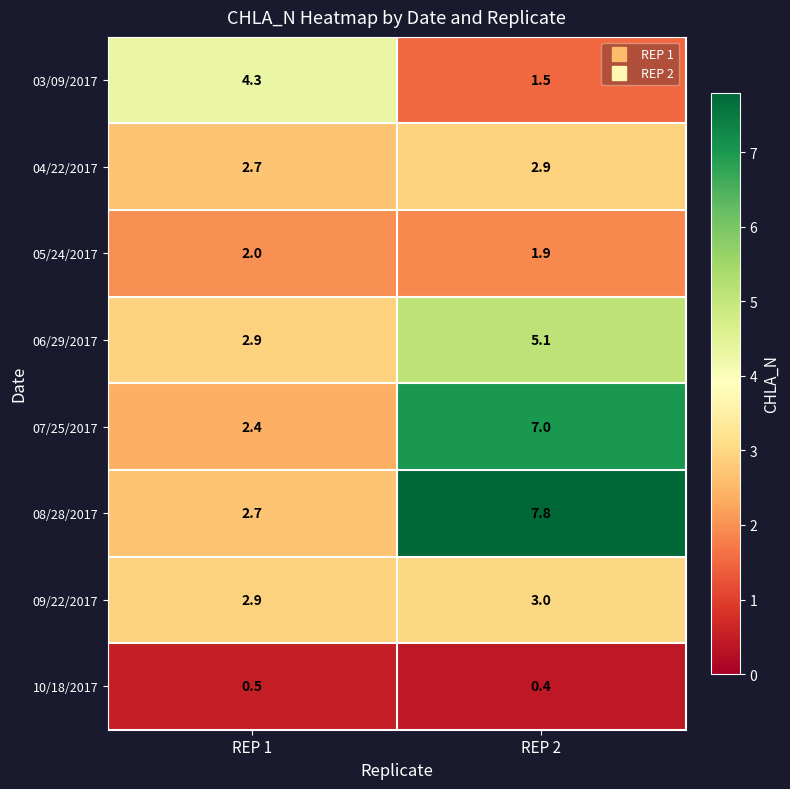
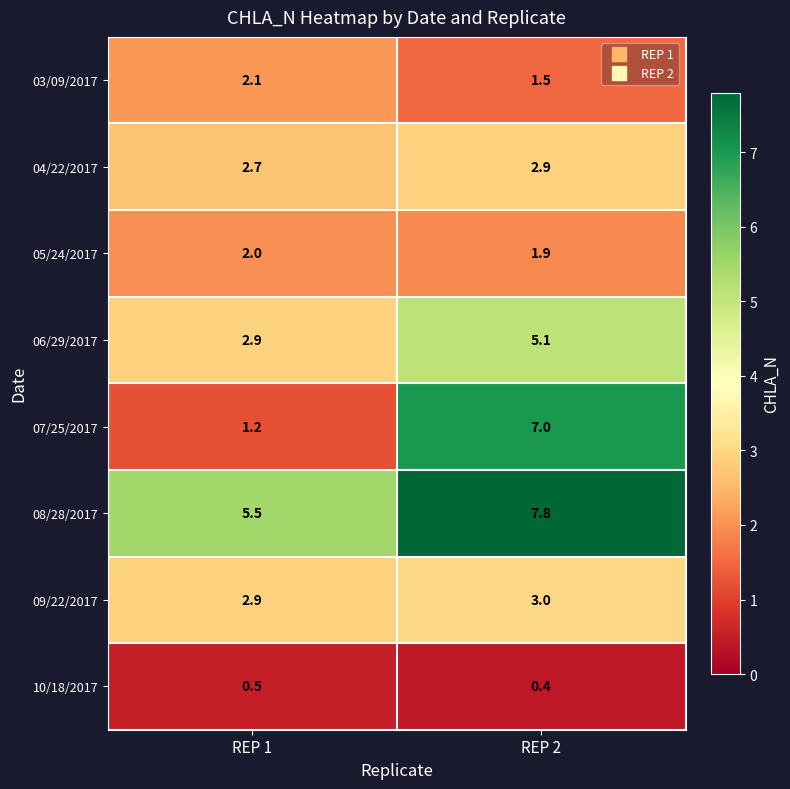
03/09/2017, REP 1: 4.3 -> 2.1
07/25/2017, REP 1: 2.4 -> 1.2
08/28/2017, REP 1: 2.7 -> 5.5
